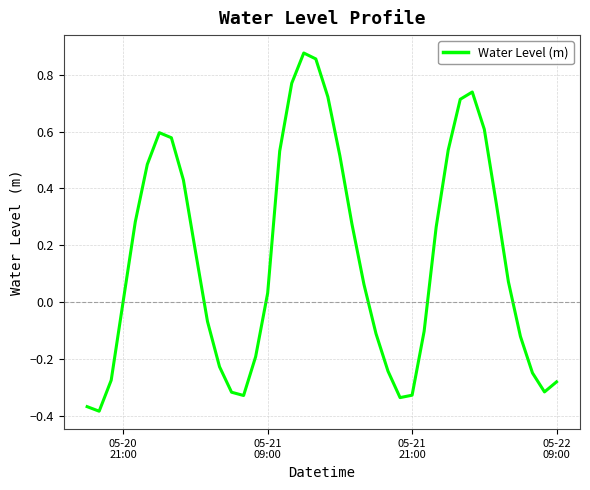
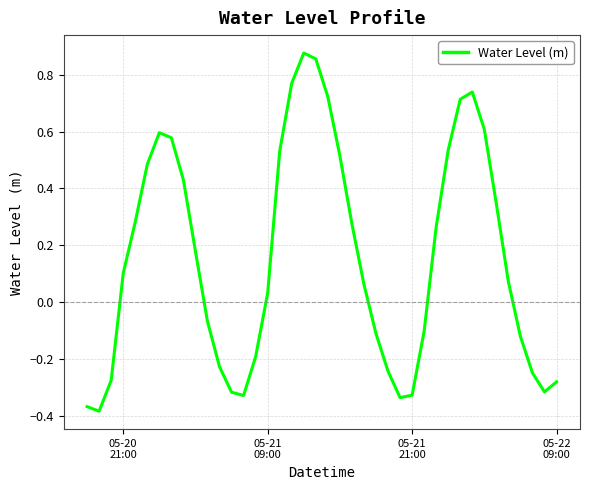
05-20 21:00: 0.00 -> 0.10
